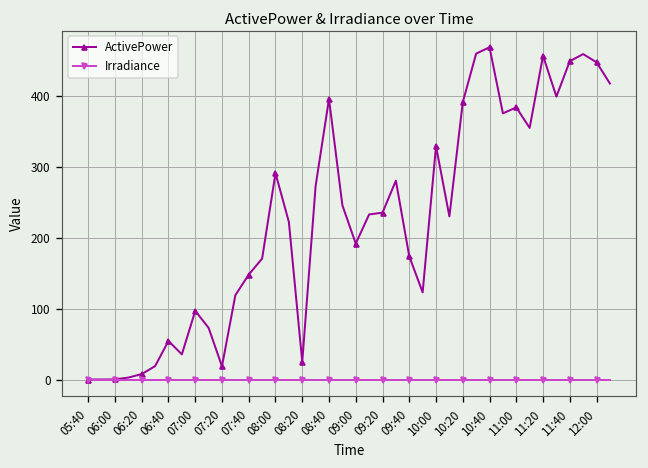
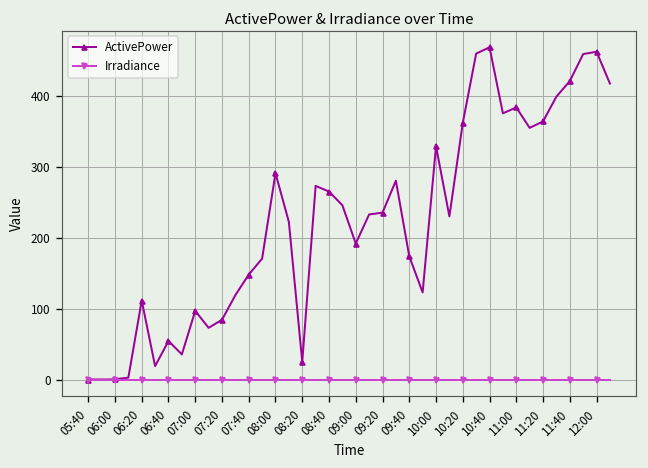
ActivePower, 06:20: 10 -> 110
ActivePower, 07:20: 20 -> 80
ActivePower, 08:40: 400 -> 270
ActivePower, 10:20: 390 -> 360
ActivePower, 11:20: 460 -> 360
ActivePower, 11:40: 450 -> 420
ActivePower, 12:00: 450 -> 460
